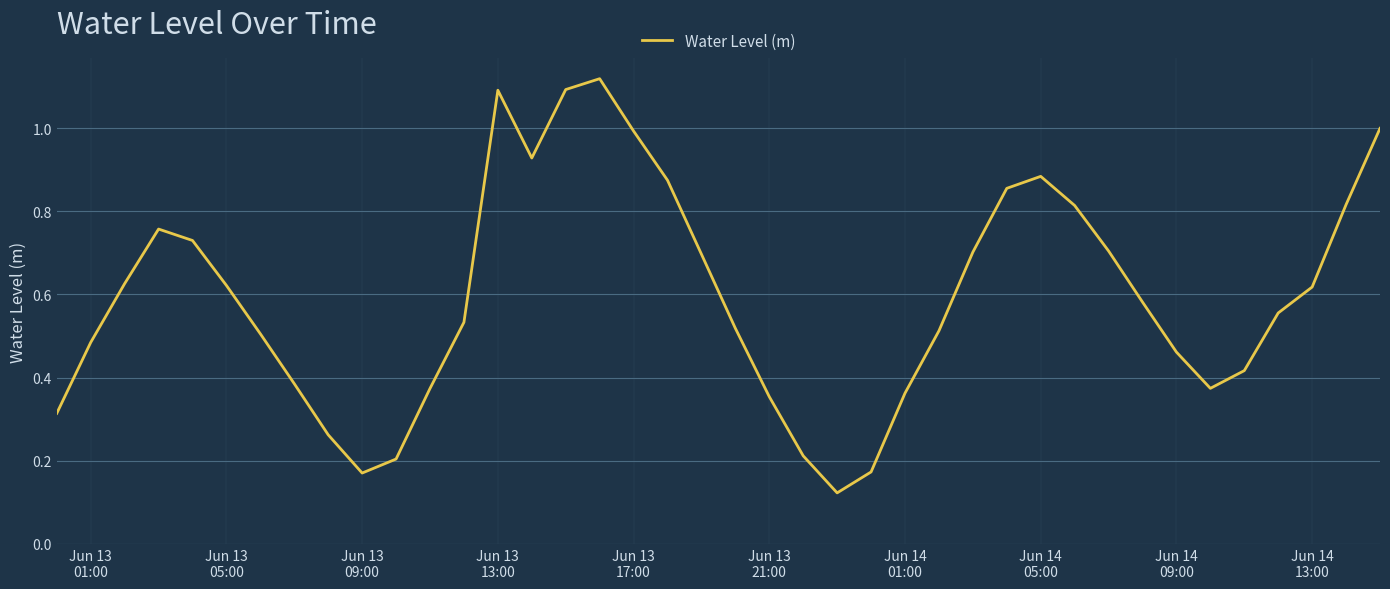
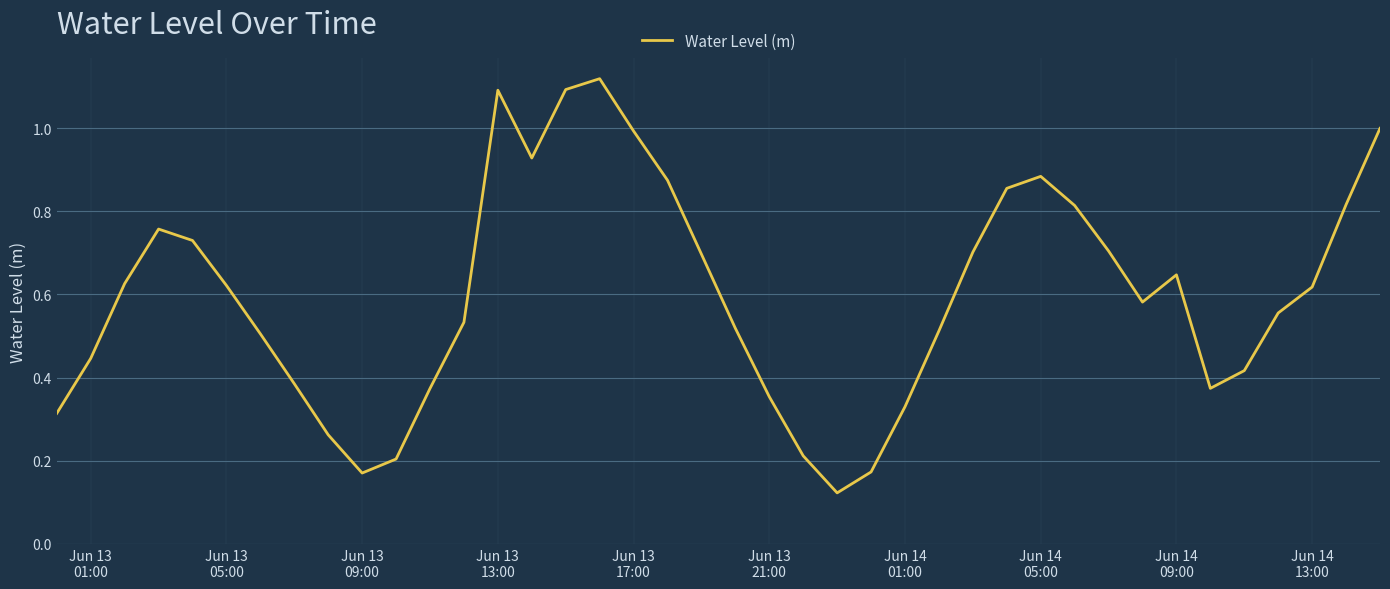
Jun 13 01:00: 0.48 -> 0.45
Jun 14 01:00: 0.36 -> 0.33
Jun 14 09:00: 0.46 -> 0.65
